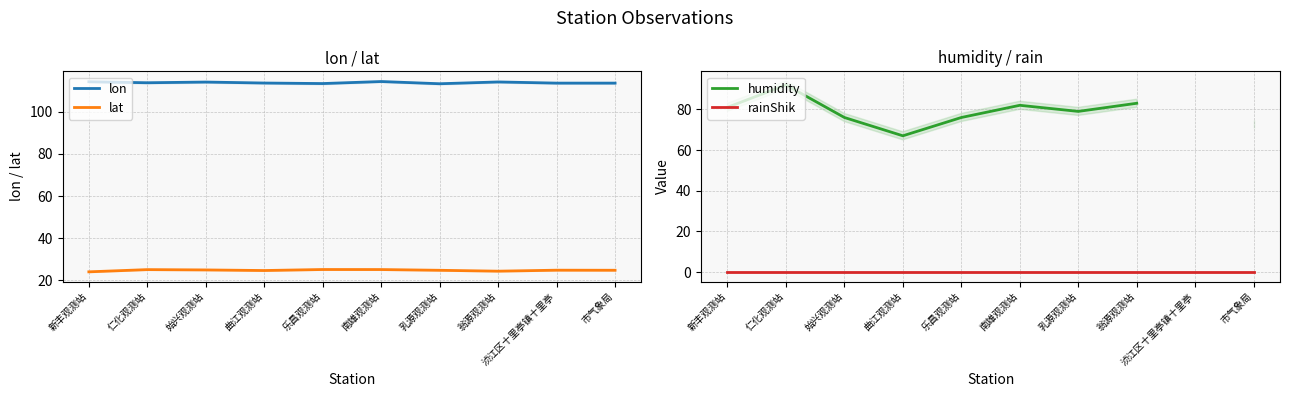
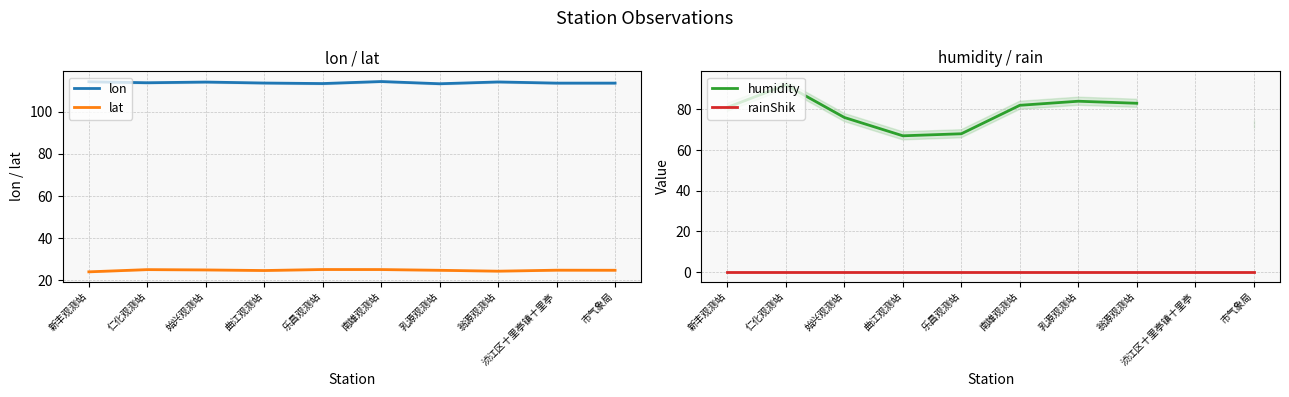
humidity / rain, humidity, 乐昌观测站: 76 -> 68
humidity / rain, humidity, 乳源观测站: 79 -> 84
